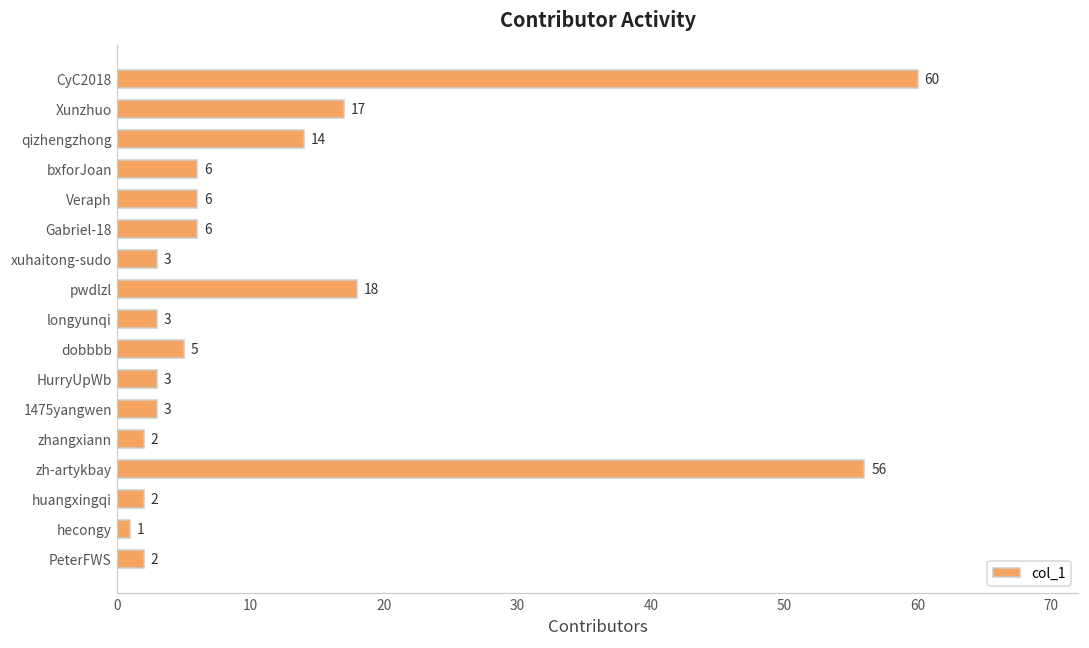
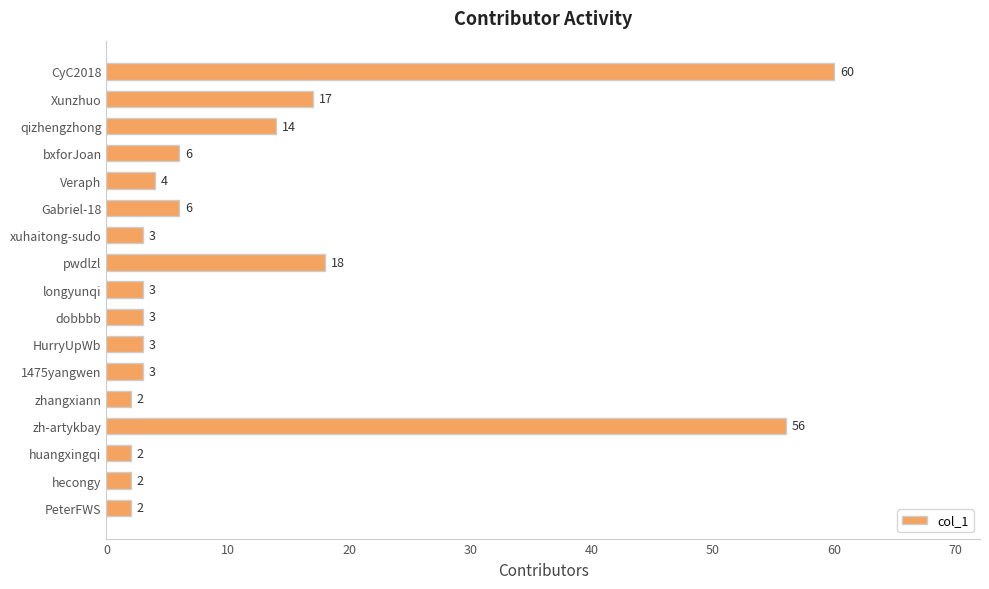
Veraph: 6 -> 4
dobbbb: 5 -> 3
hecongy: 1 -> 2
